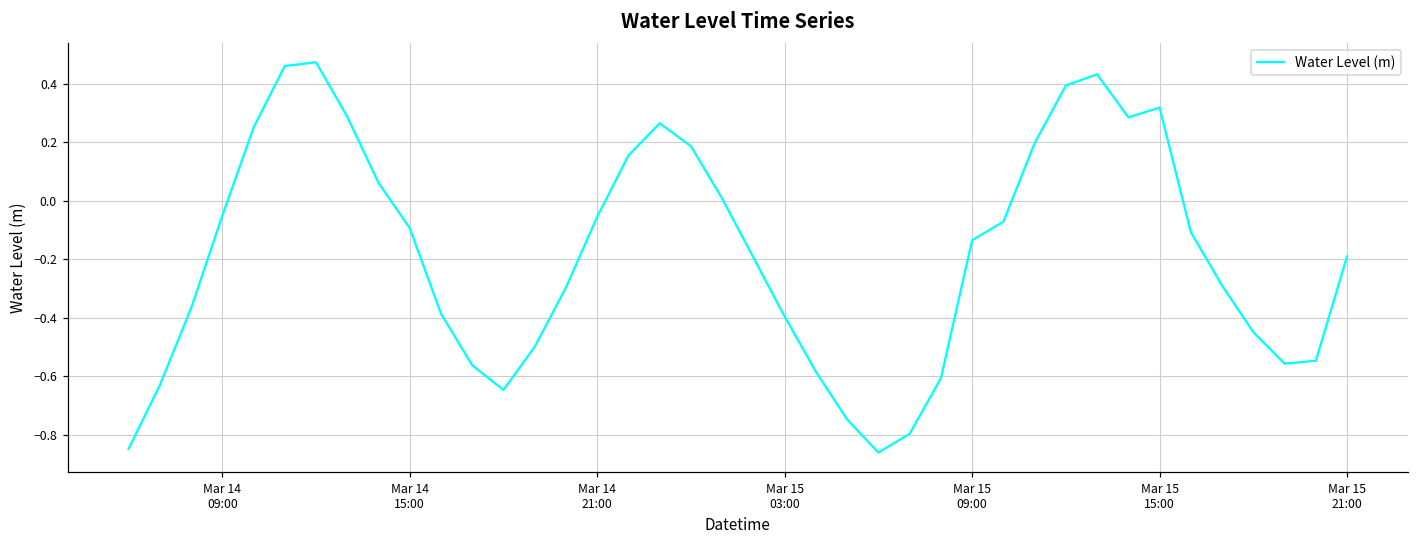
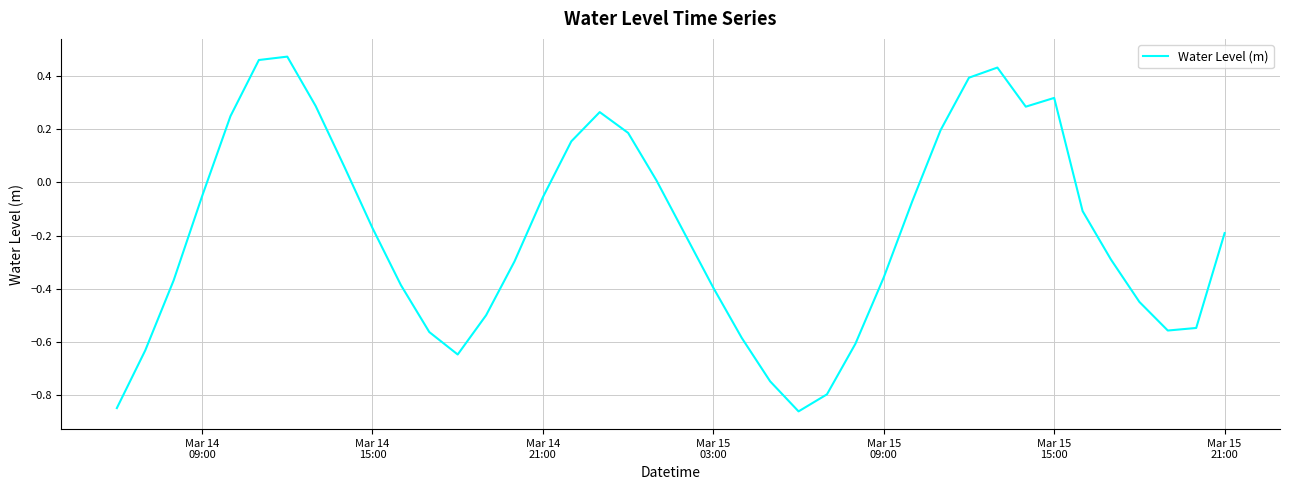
Mar 14 15:00: -0.09 -> -0.17
Mar 15 09:00: -0.14 -> -0.36
